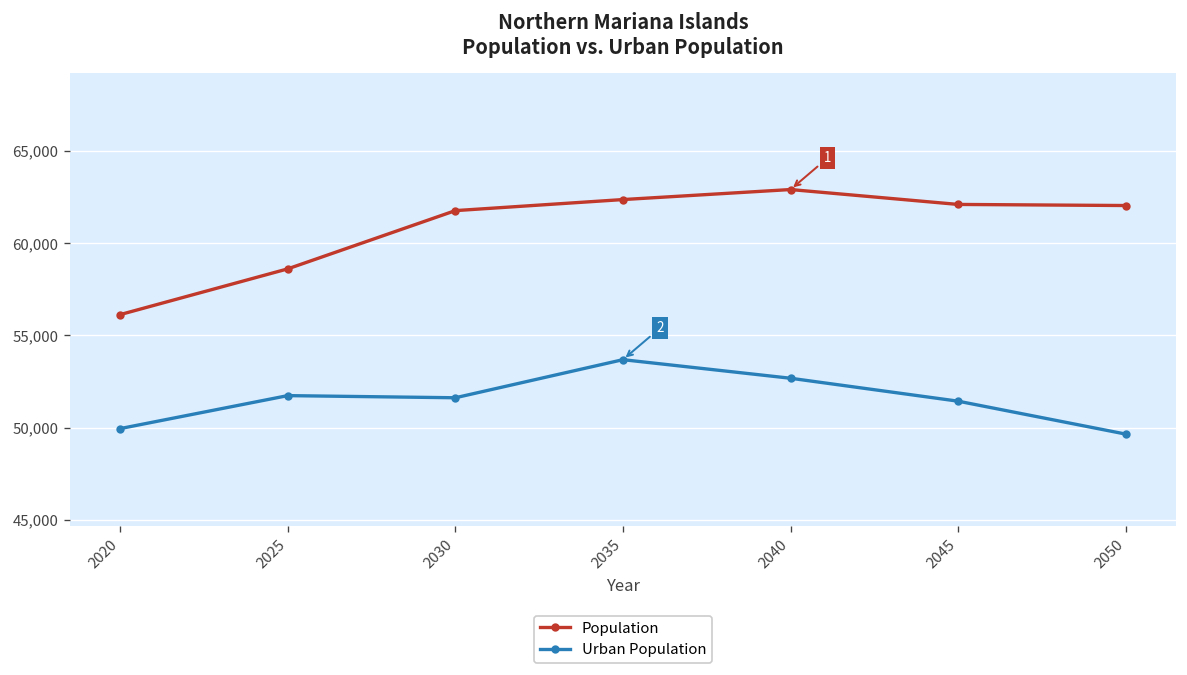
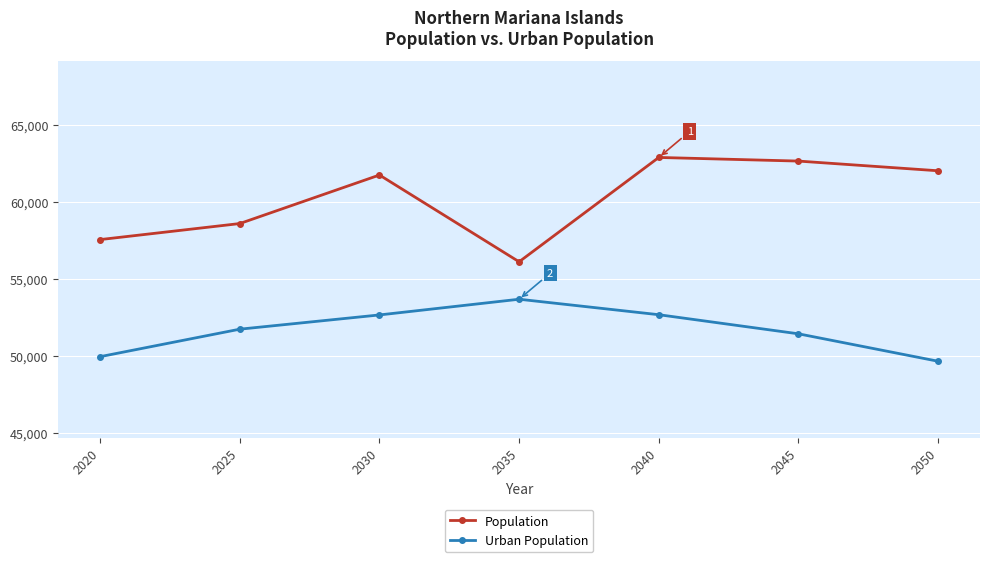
Population, 2020: 56,100 -> 57,600
Urban Population, 2030: 51,600 -> 52,700
Population, 2035: 62,400 -> 56,100
Population, 2045: 62,100 -> 62,700
